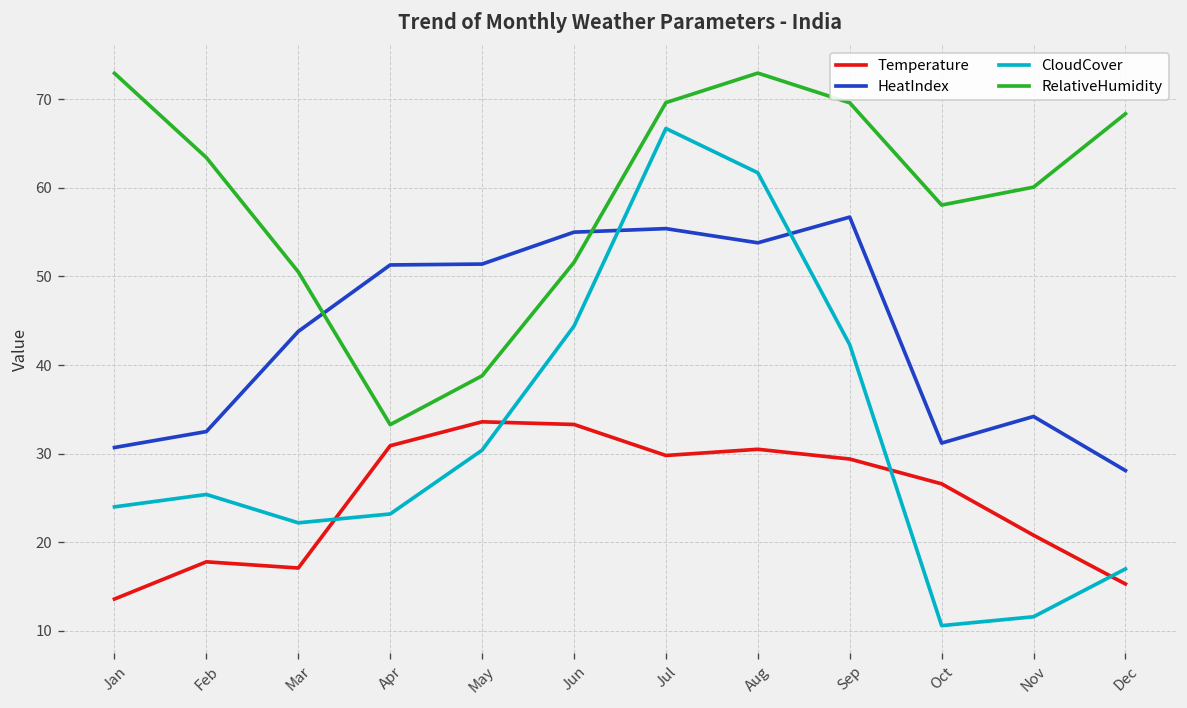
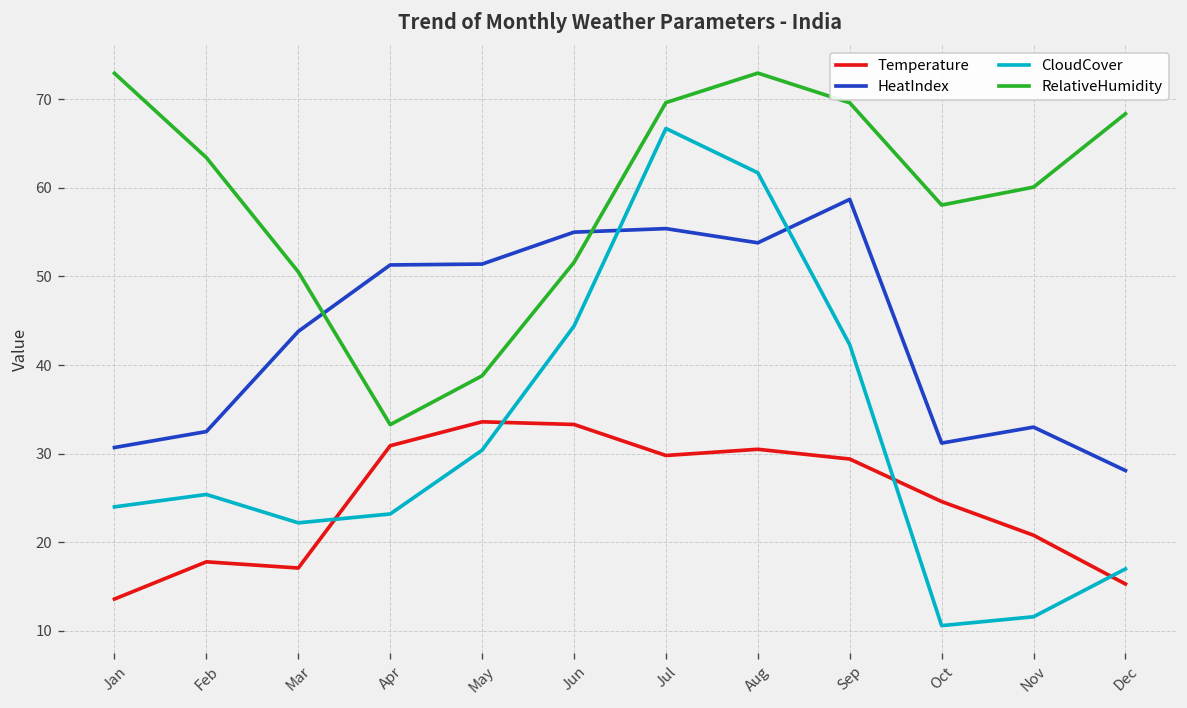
HeatIndex, Sep: 57 -> 59
Temperature, Oct: 27 -> 25
HeatIndex, Nov: 34 -> 33
